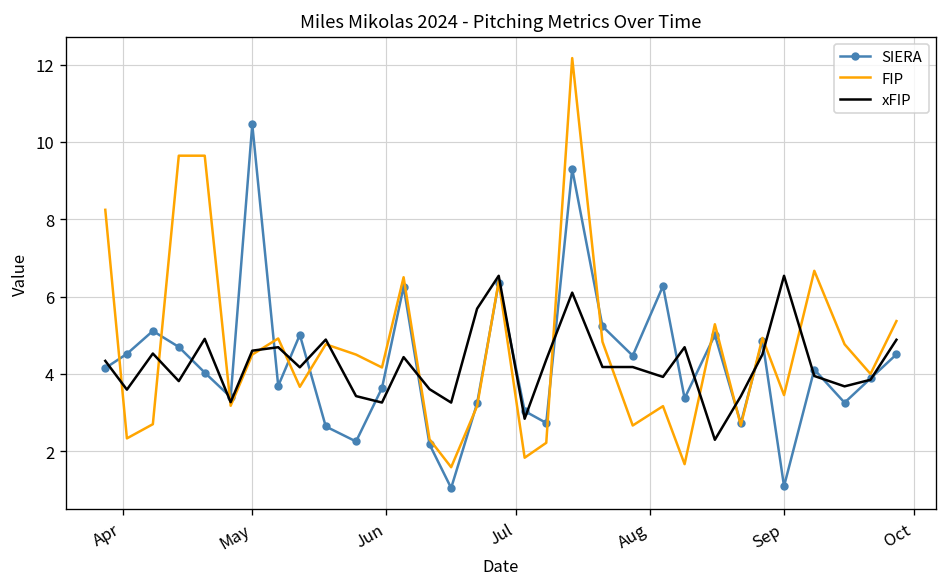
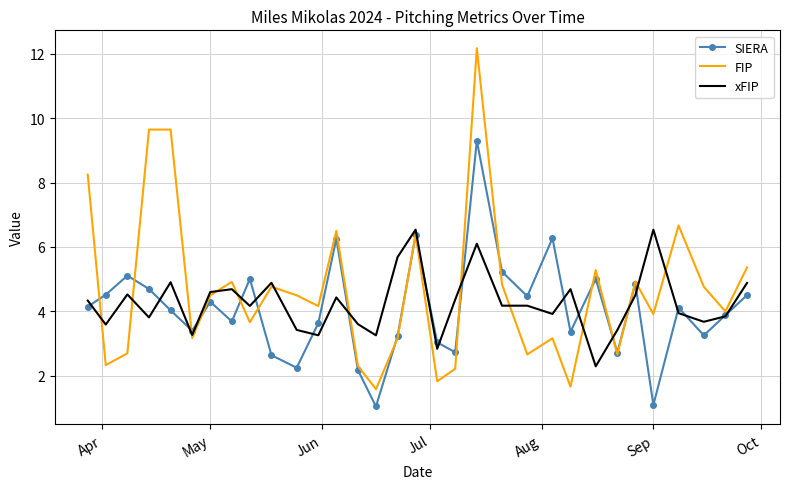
SIERA, May: 10.5 -> 4.3
FIP, Sep: 3.5 -> 3.9
